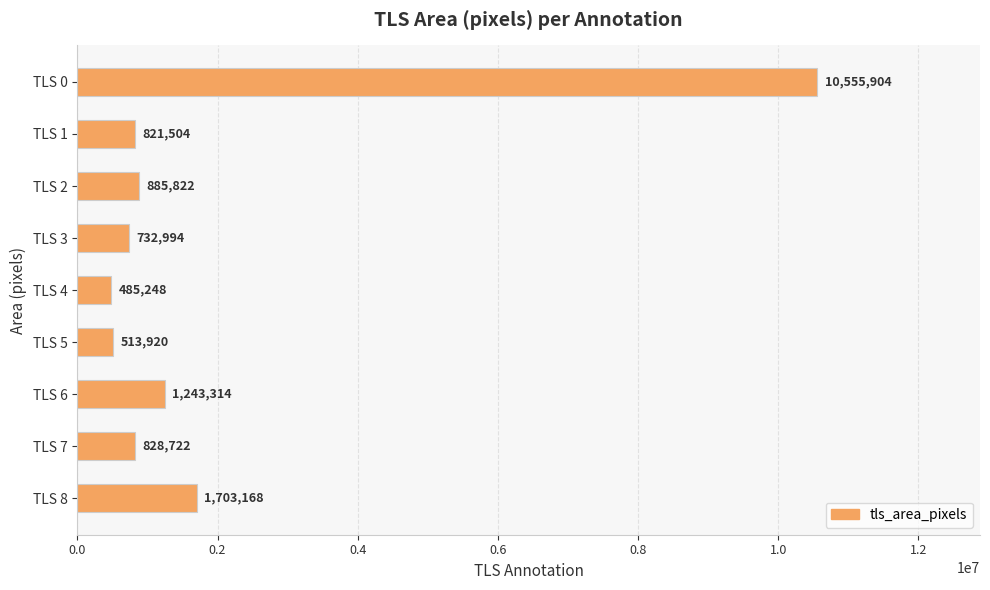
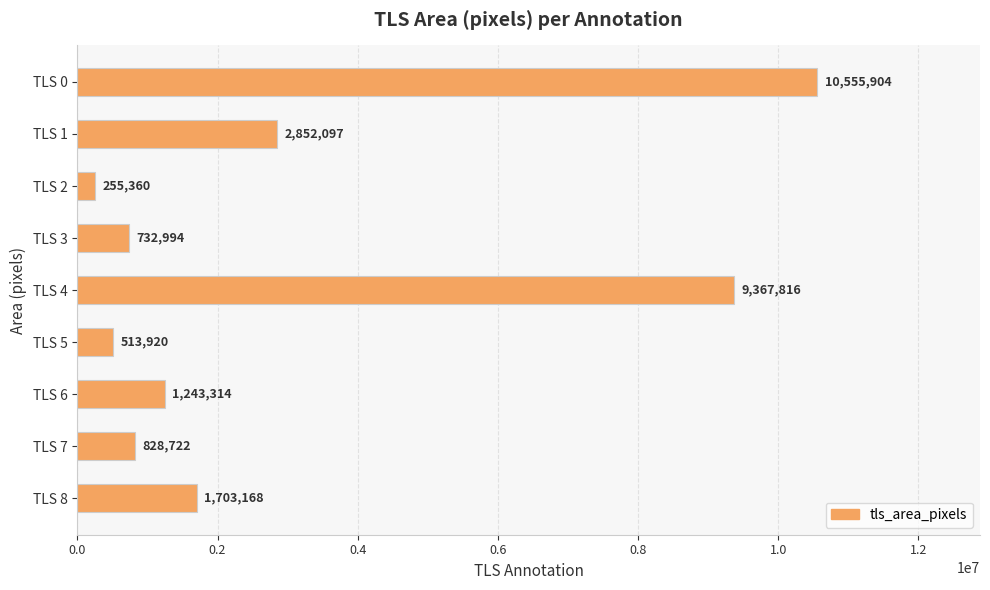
TLS 1: 821,504 -> 2,852,097
TLS 2: 885,822 -> 255,360
TLS 4: 485,248 -> 9,367,816
